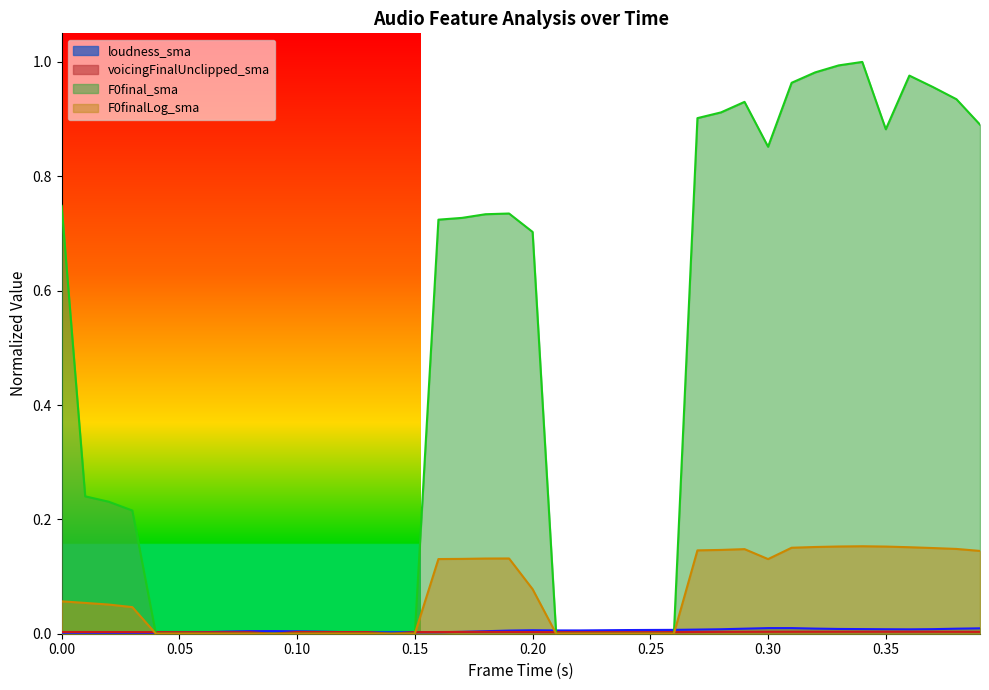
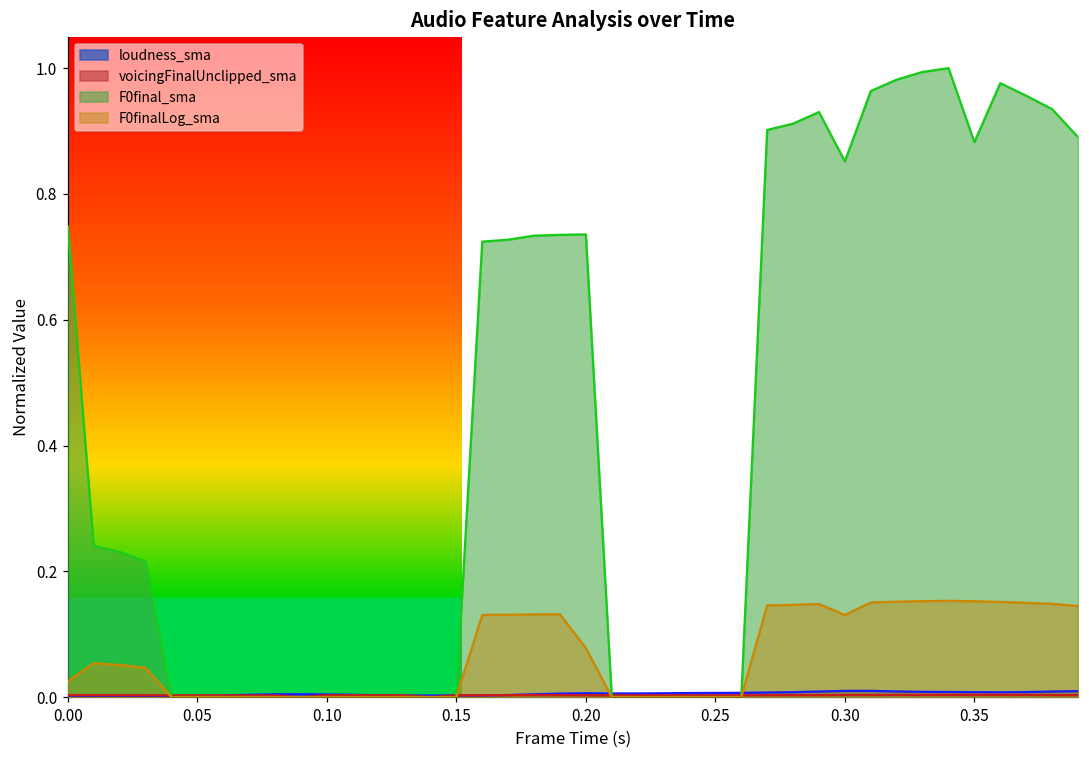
F0finalLog_sma, 0.00: 0.06 -> 0.03
F0final_sma, 0.20: 0.70 -> 0.74
